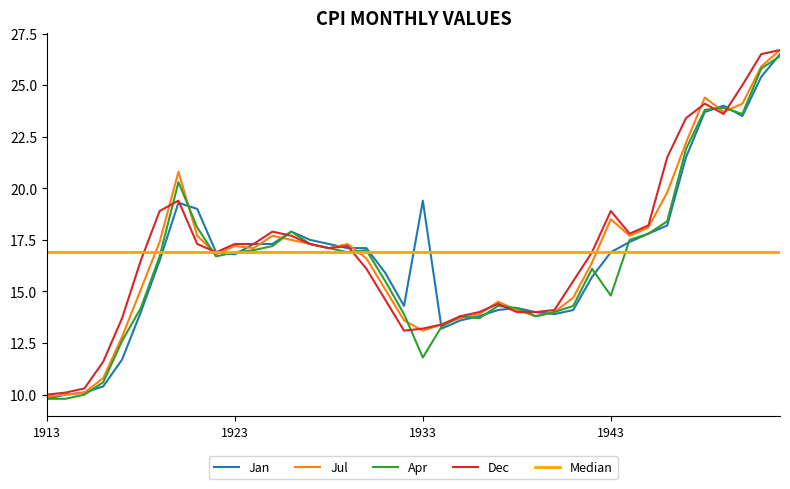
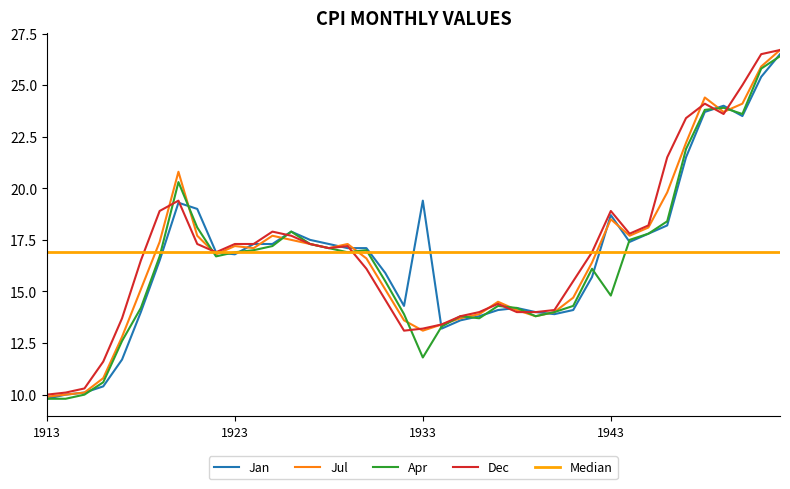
Jan, 1943: 16.9 -> 18.7
